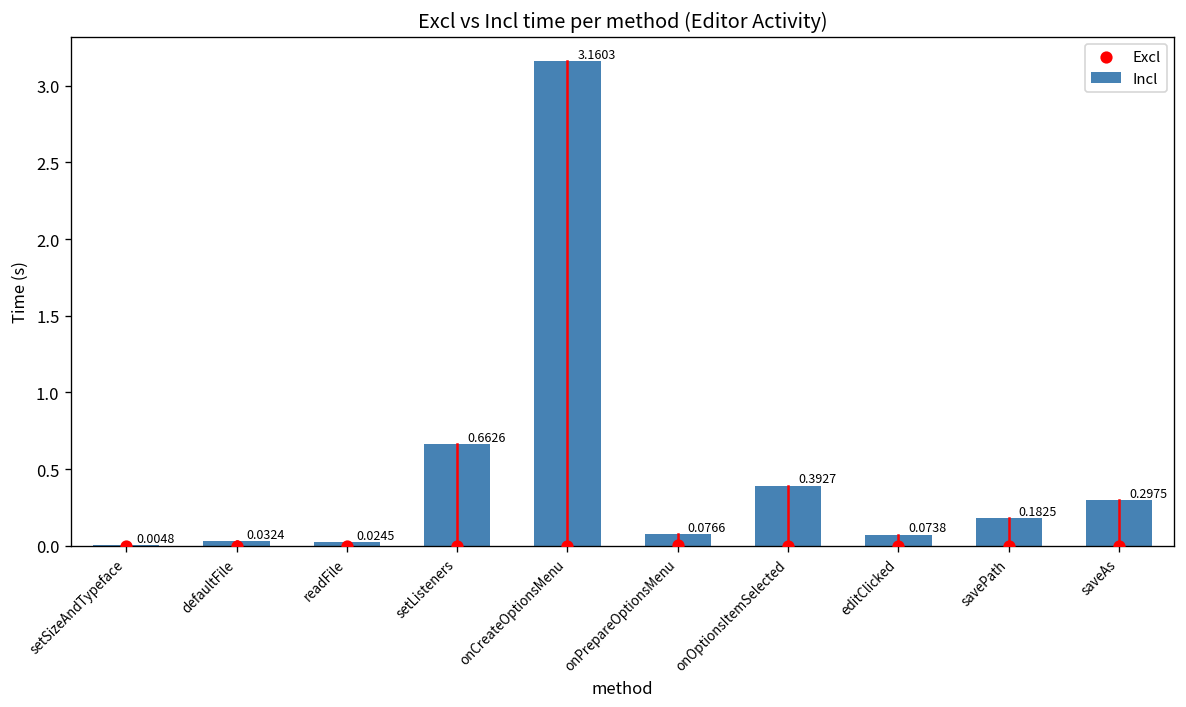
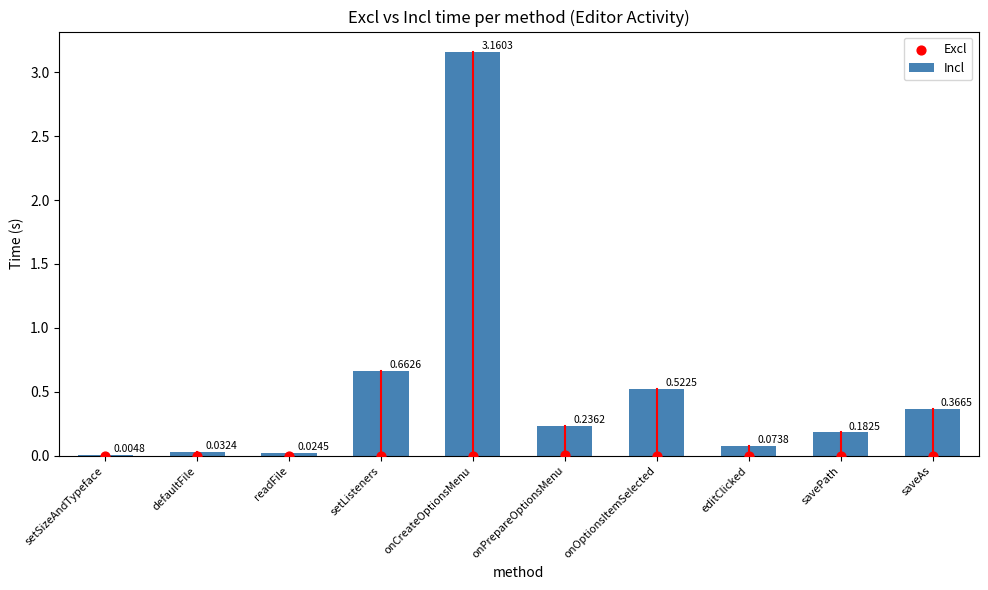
Incl, onPrepareOptionsMenu: 0.0766 -> 0.2362
Incl, onOptionsItemSelected: 0.3927 -> 0.5225
Incl, saveAs: 0.2975 -> 0.3665
